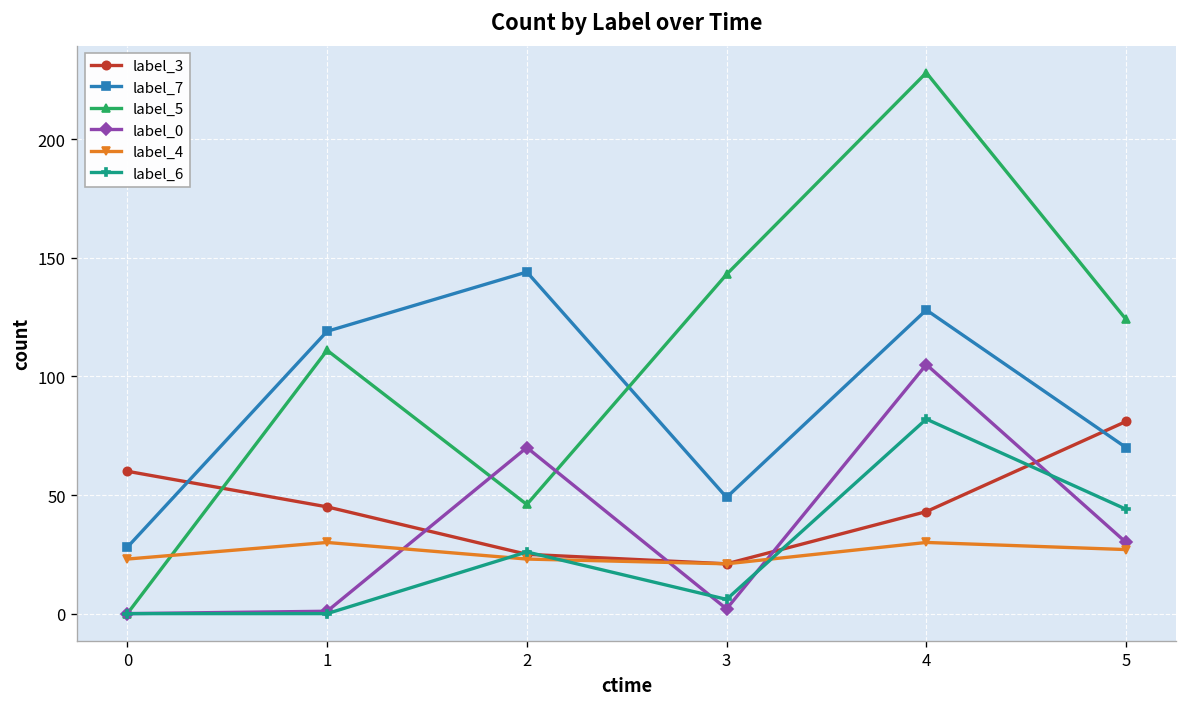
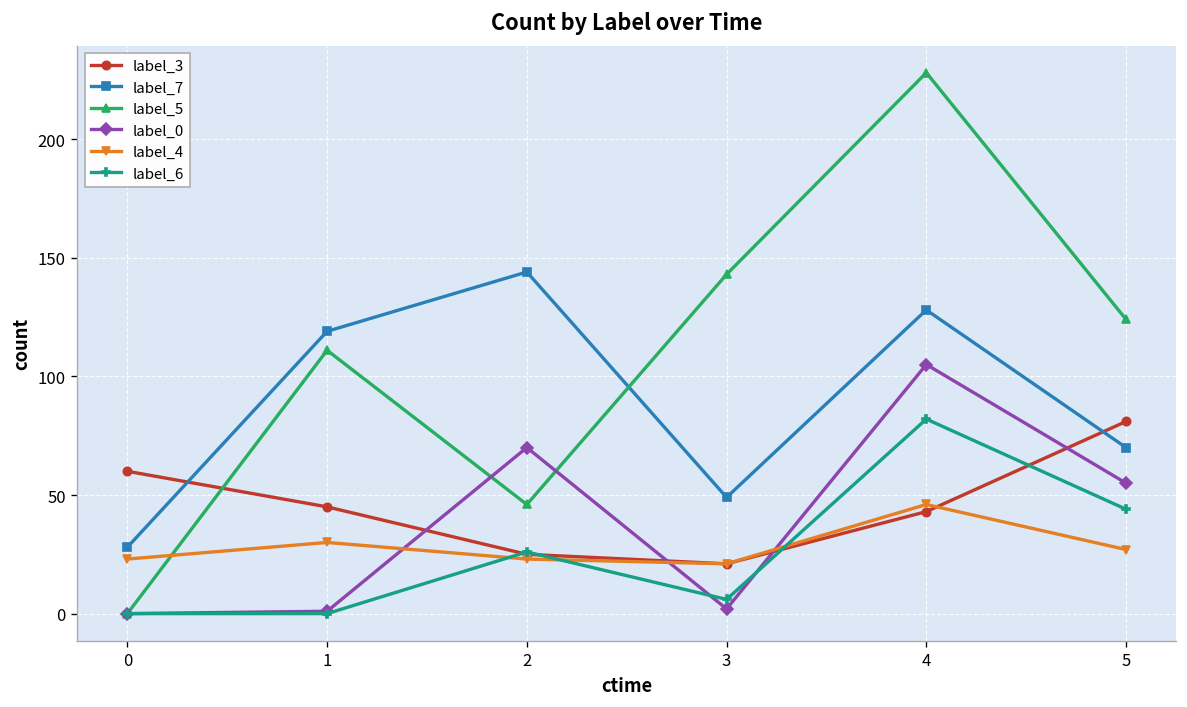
label_4, 4: 30 -> 46
label_0, 5: 30 -> 55
